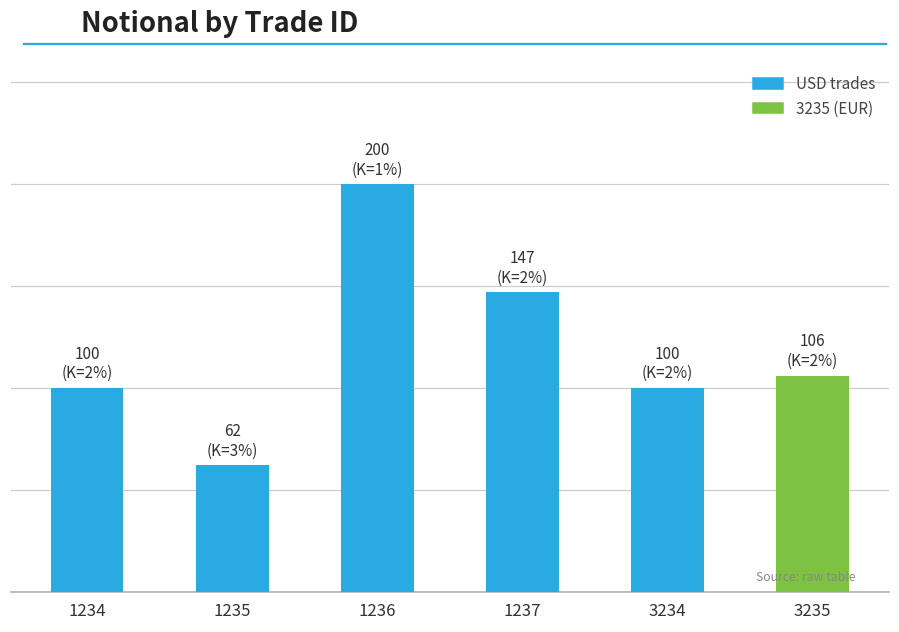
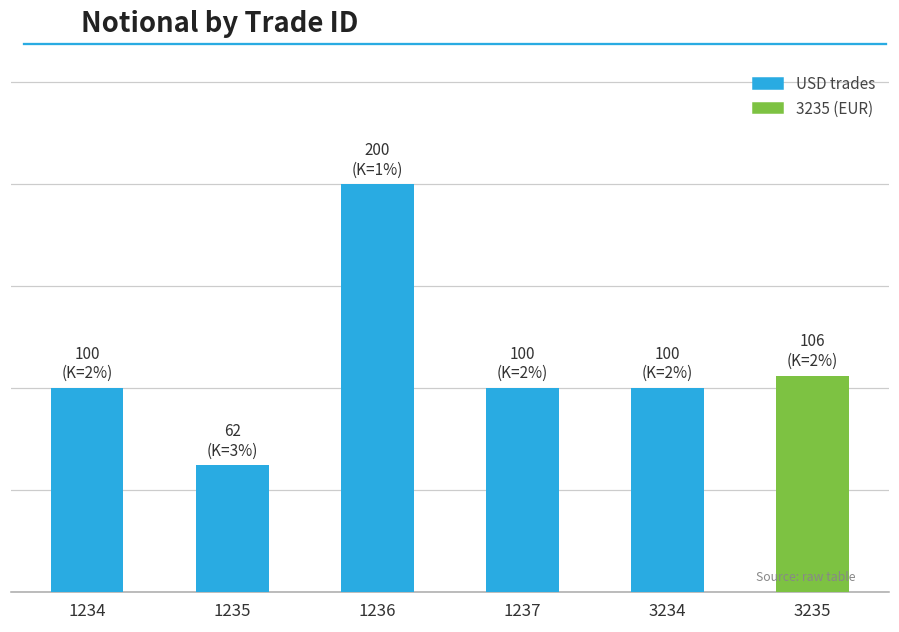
1237: 147 -> 100
